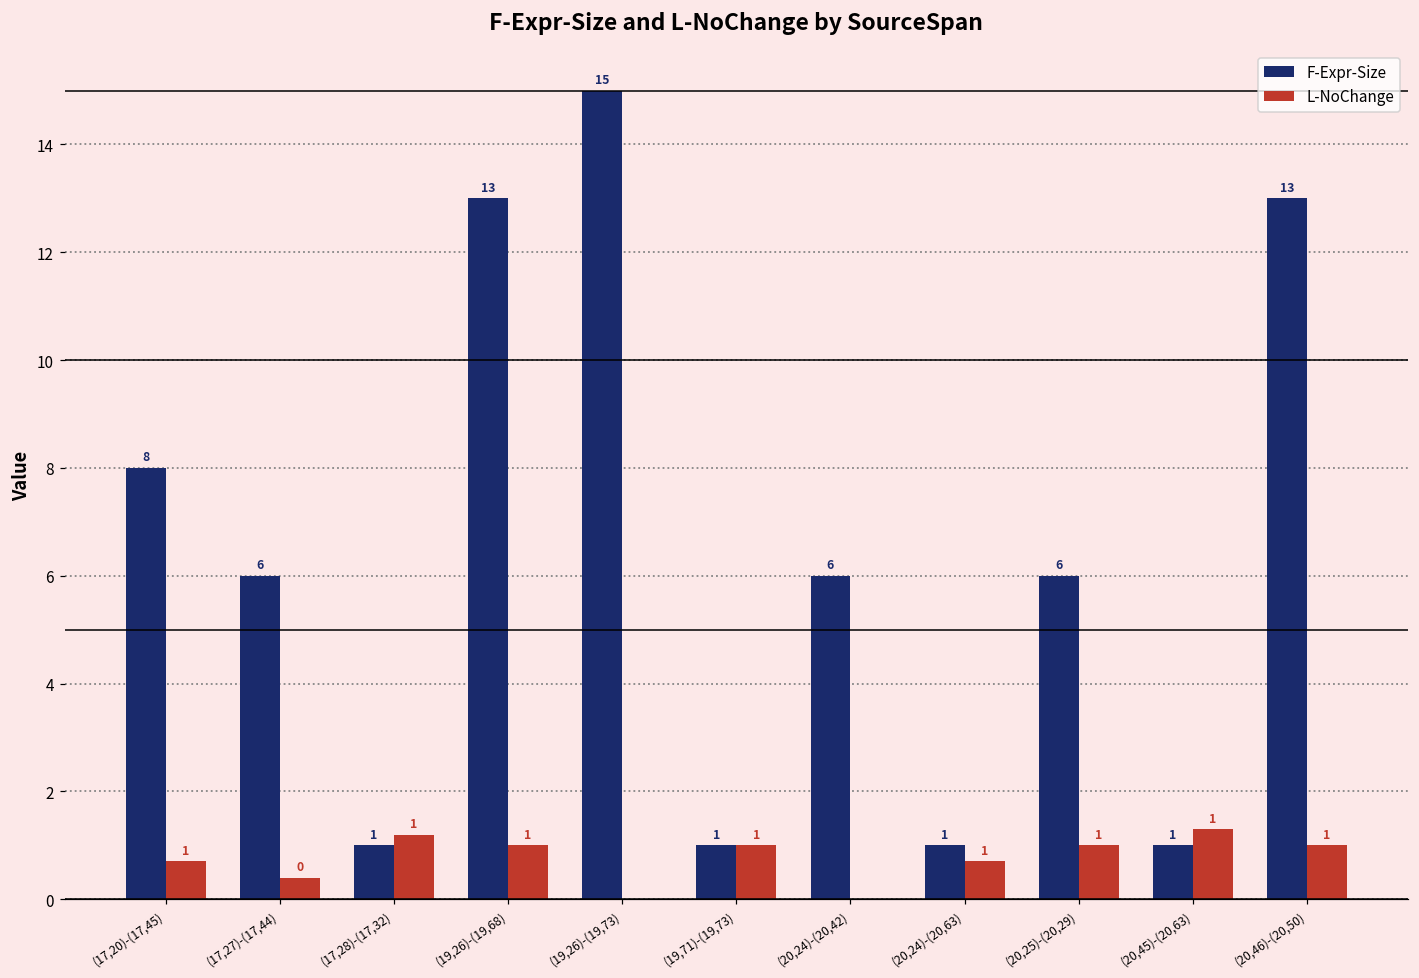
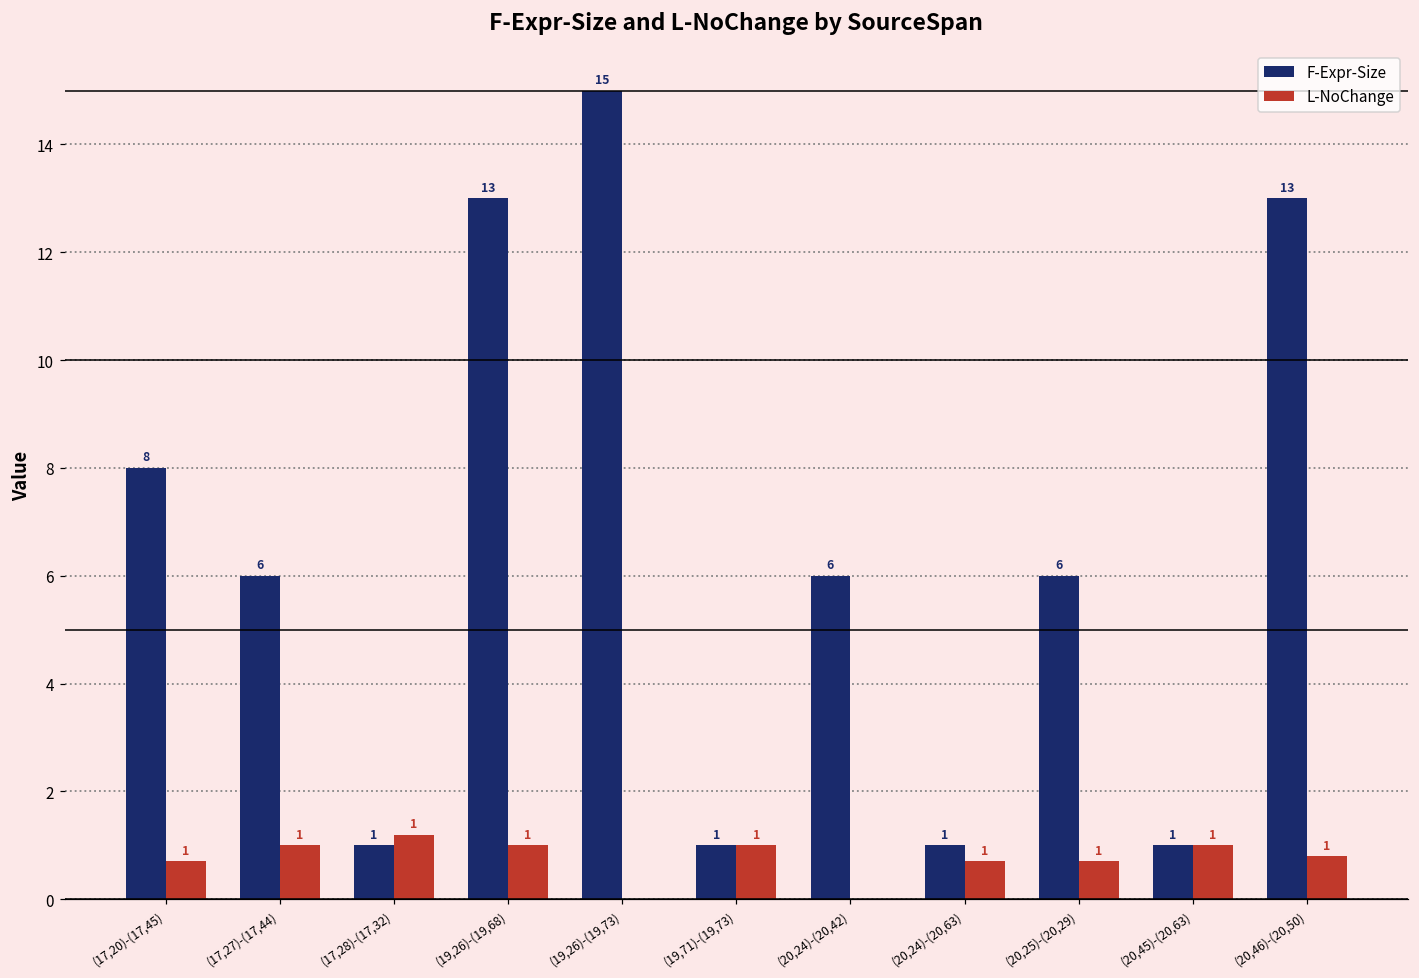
L-NoChange, (17,27)-(17,44): 0 -> 1
L-NoChange, (20,25)-(20,29): 1.0 -> 0.7
L-NoChange, (20,45)-(20,63): 1.3 -> 1.0
L-NoChange, (20,46)-(20,50): 1.0 -> 0.8
